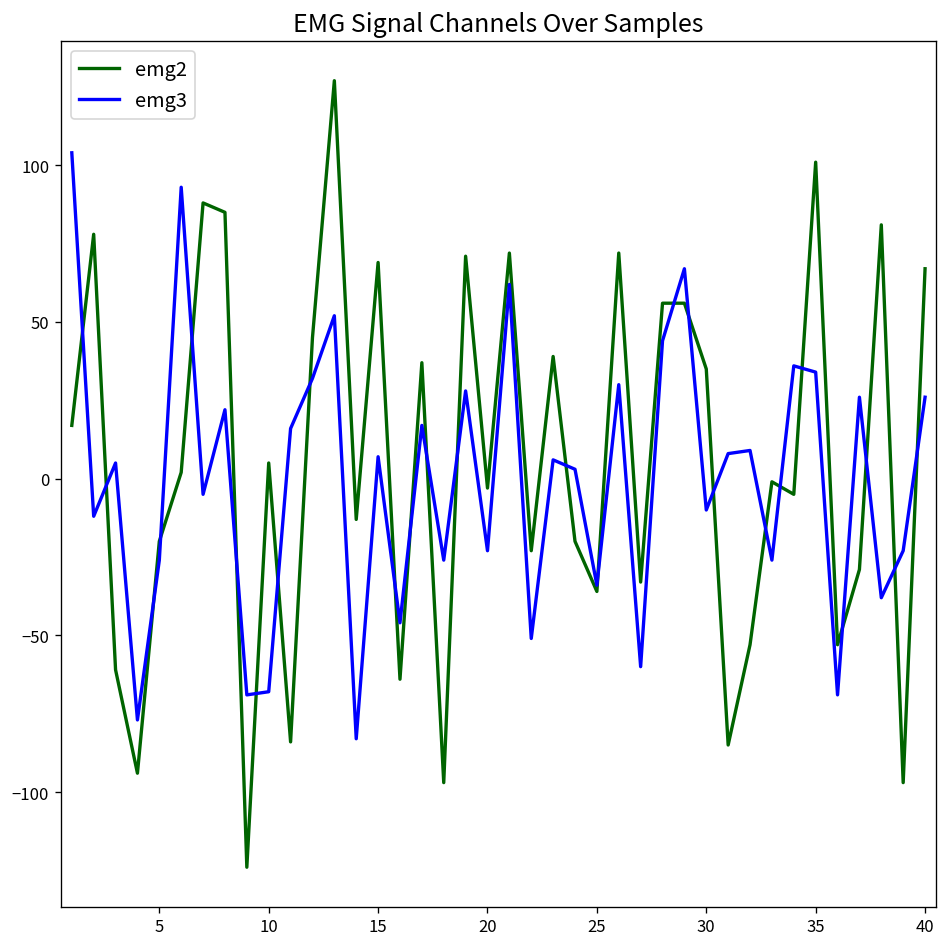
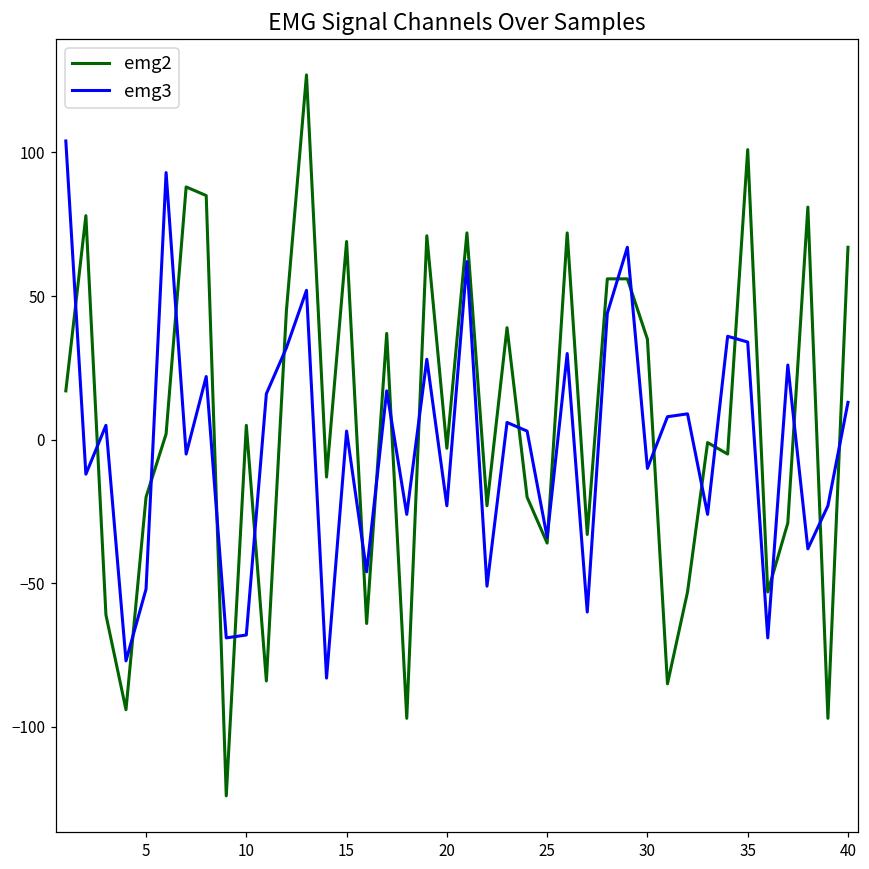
emg3, 5: -26 -> -52
emg3, 15: 7 -> 3
emg3, 40: 26 -> 13
